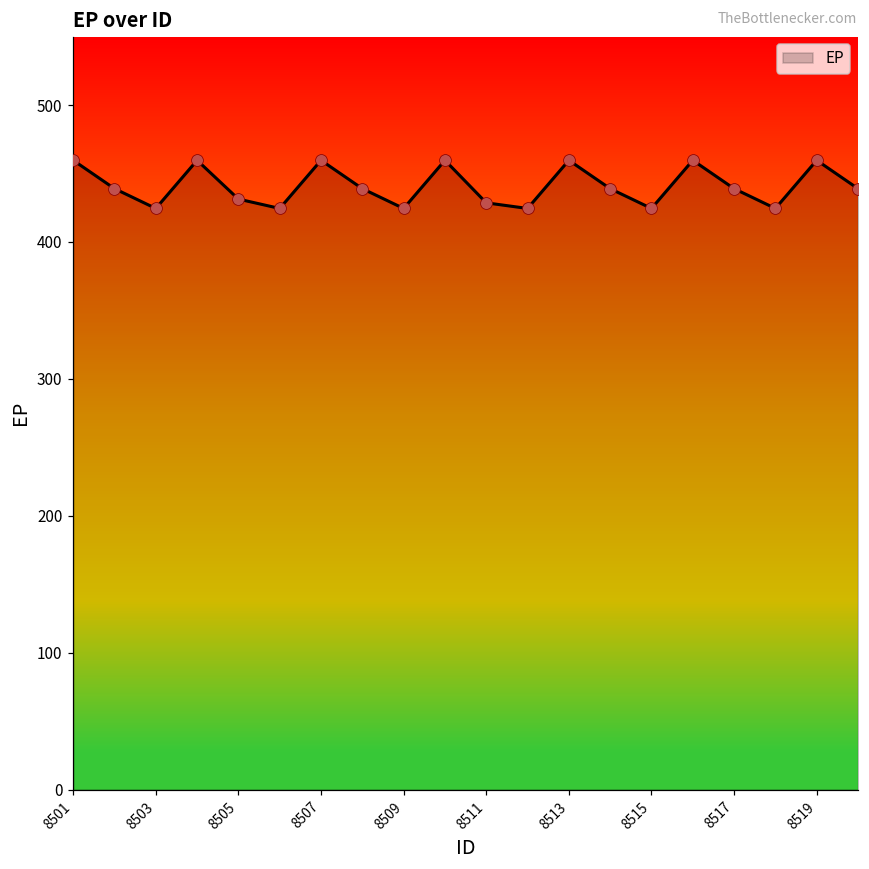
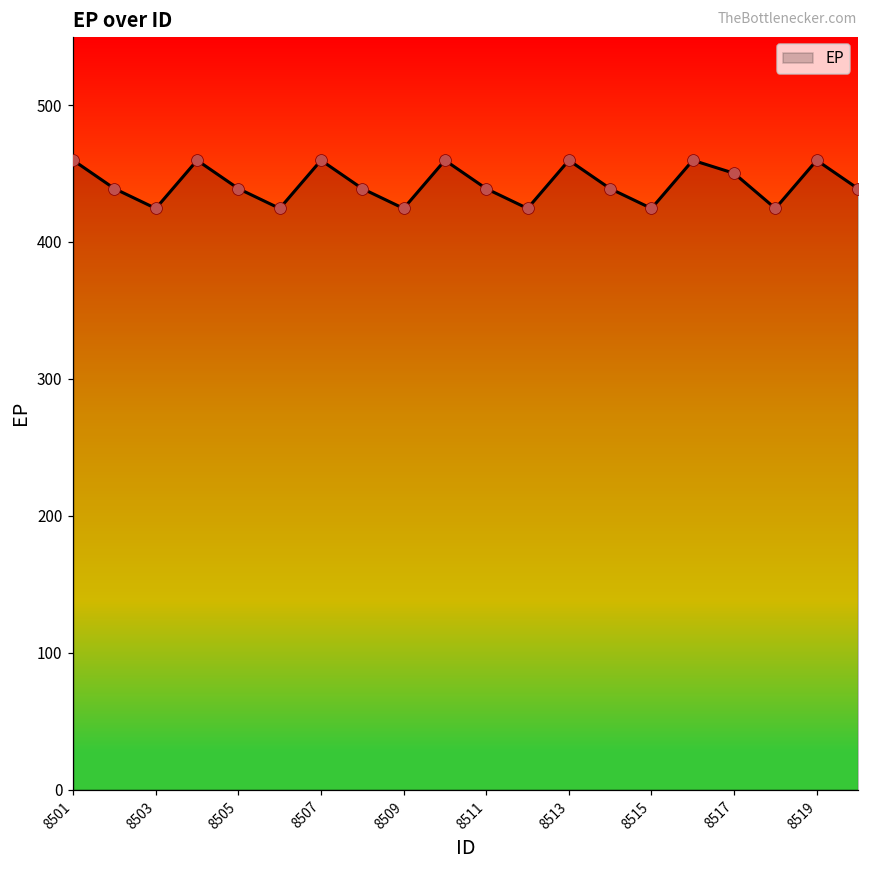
8505: 431 -> 439
8511: 429 -> 439
8517: 439 -> 450
